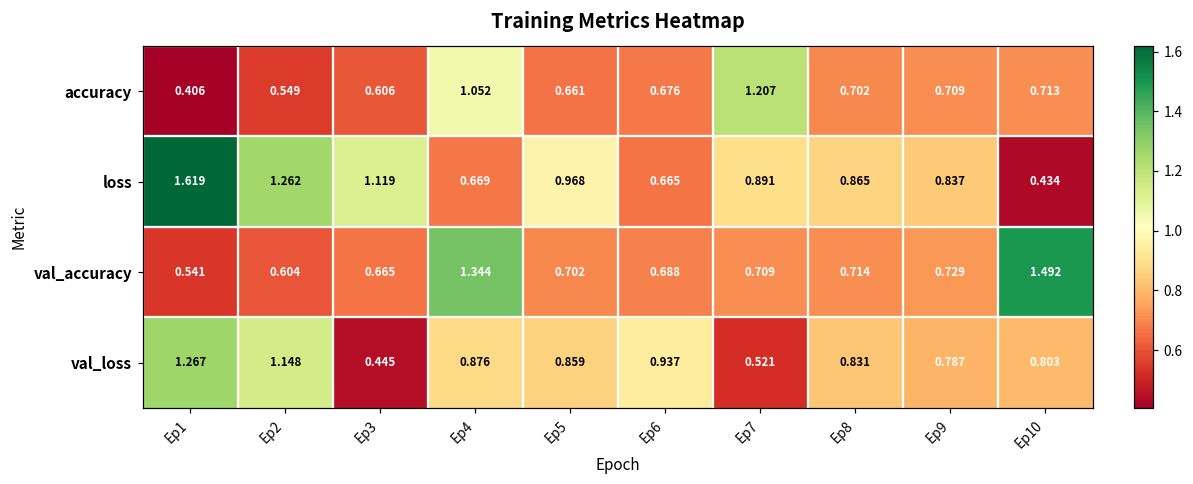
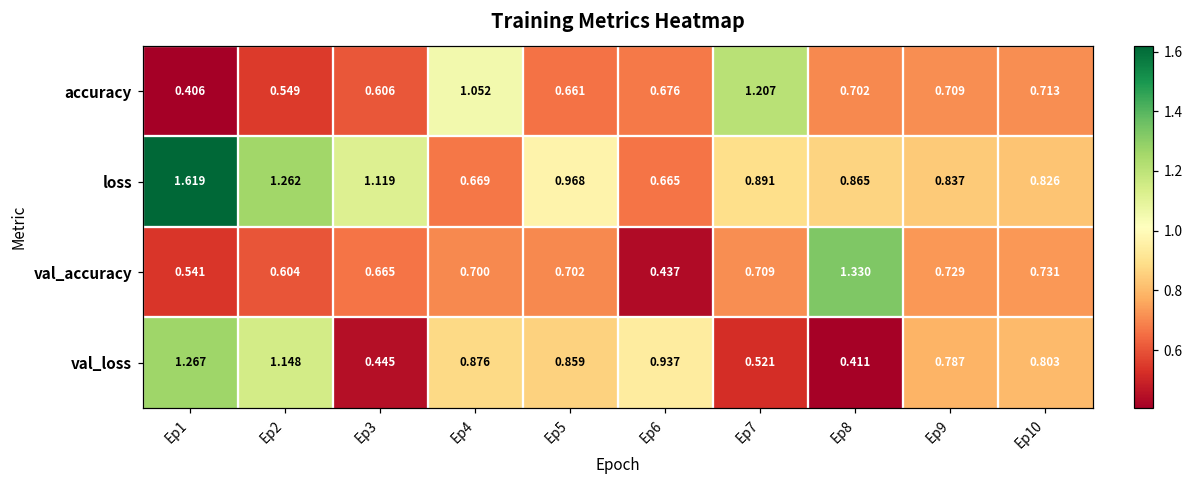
loss, Ep10: 0.434 -> 0.826
val_accuracy, Ep4: 1.344 -> 0.700
val_accuracy, Ep6: 0.688 -> 0.437
val_accuracy, Ep8: 0.714 -> 1.330
val_accuracy, Ep10: 1.492 -> 0.731
val_loss, Ep8: 0.831 -> 0.411
